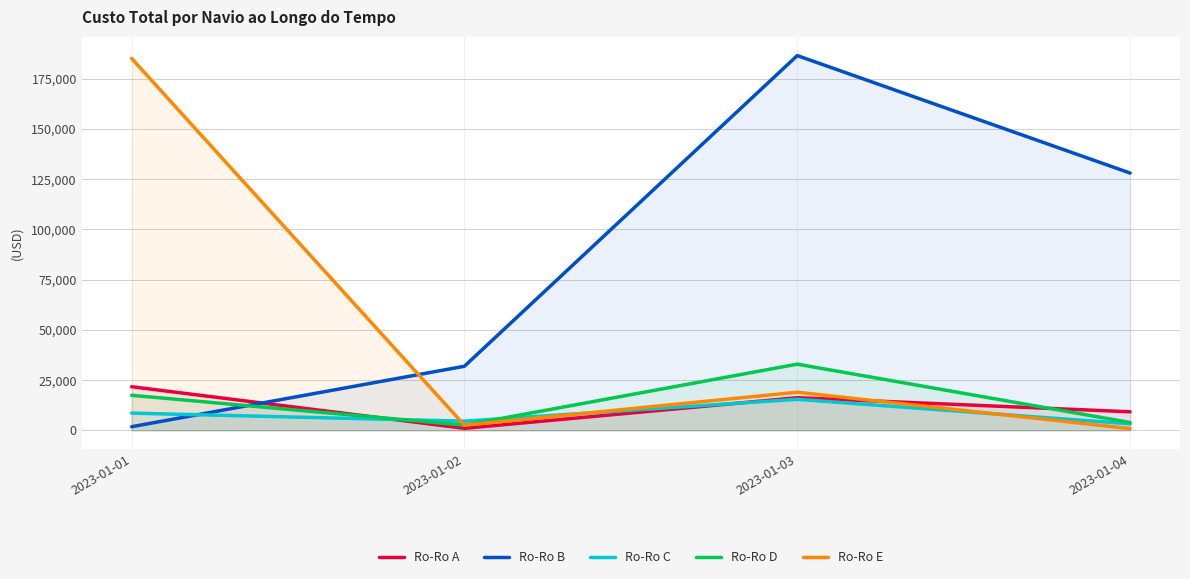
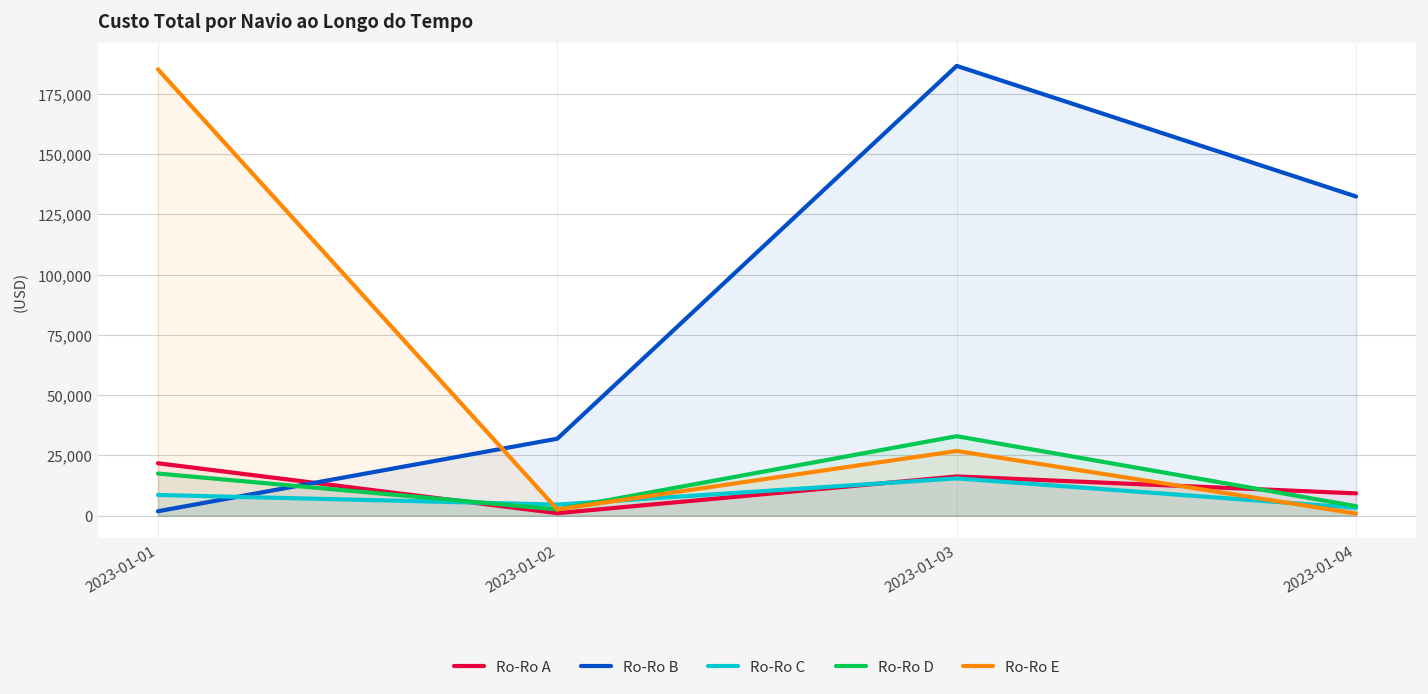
Ro-Ro E, 2023-01-03: 19,000 -> 27,000
Ro-Ro B, 2023-01-04: 128,000 -> 132,000
